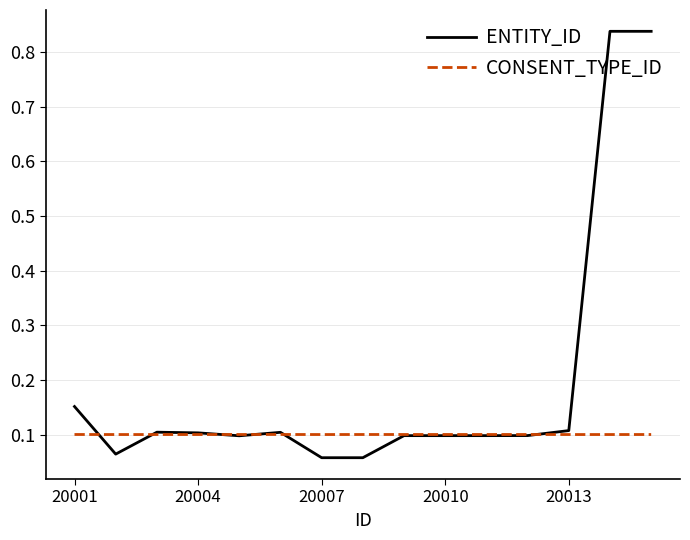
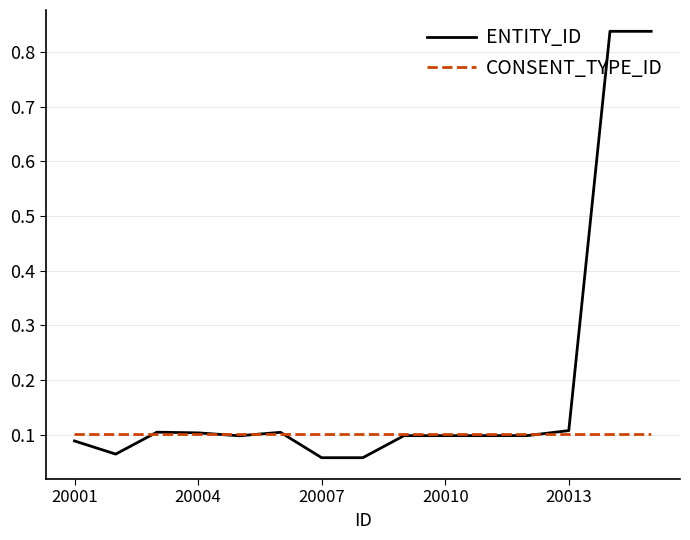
ENTITY_ID, 20001: 0.15 -> 0.09
